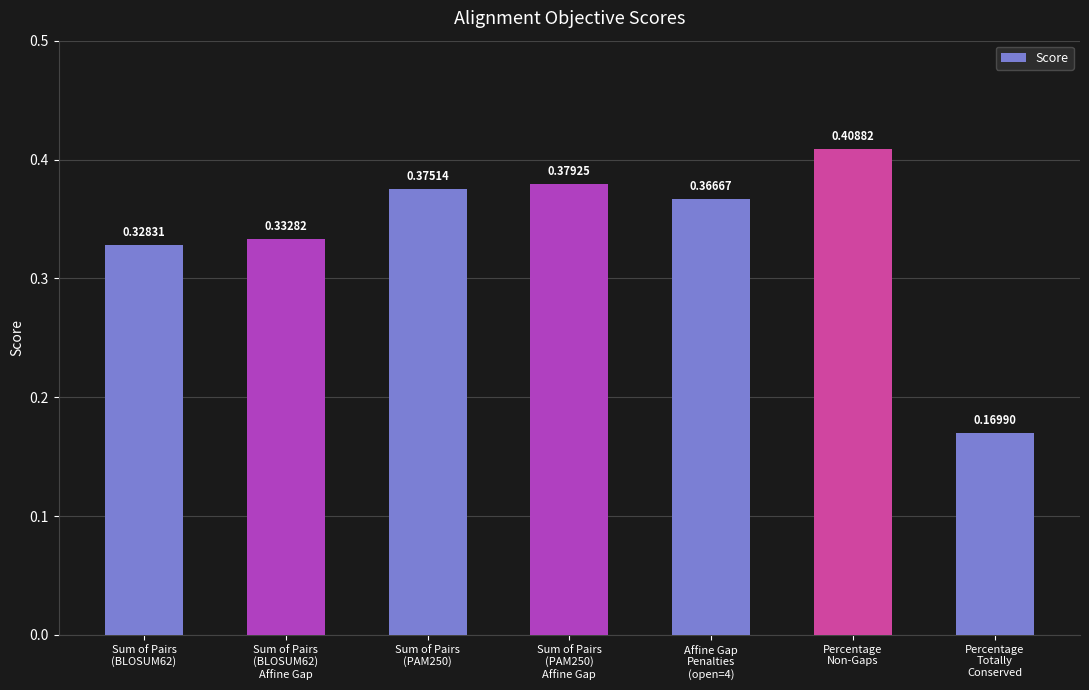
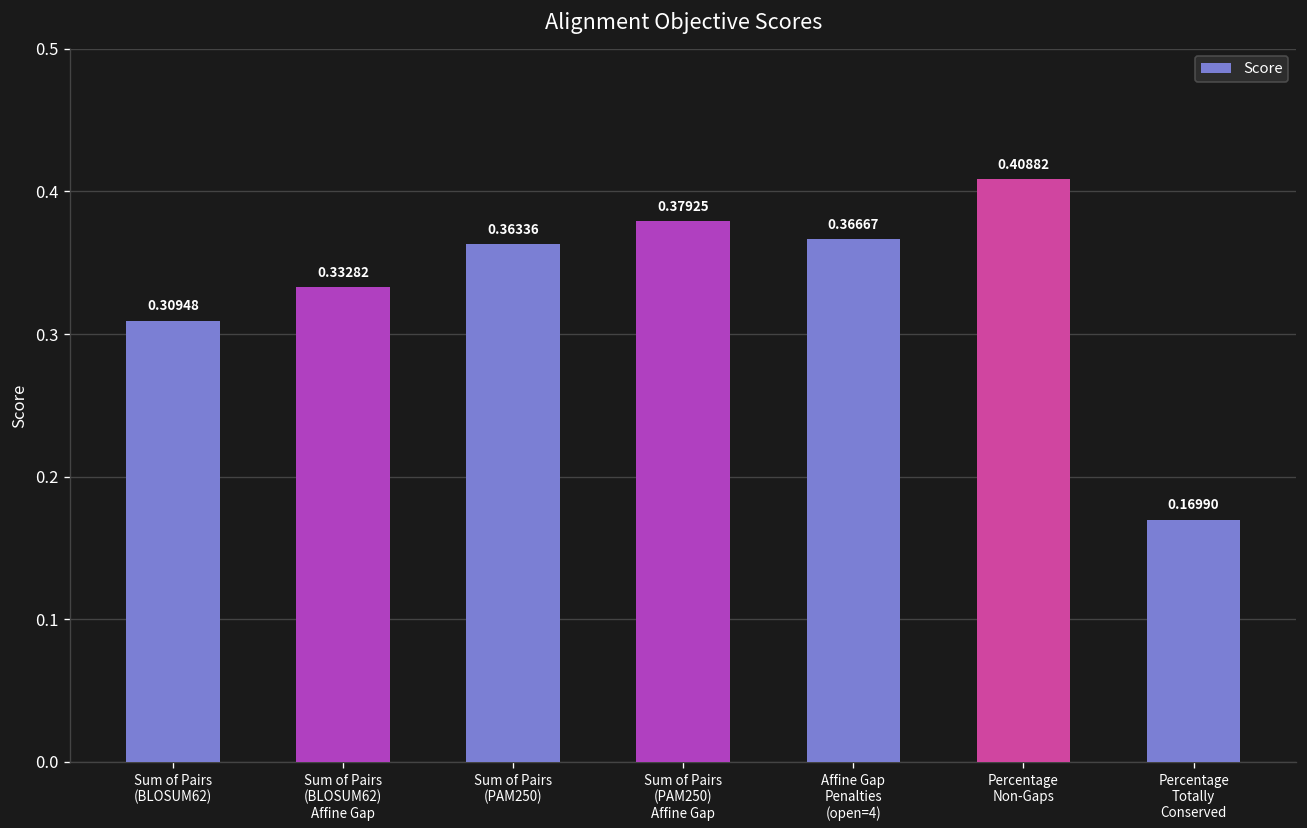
Sum of Pairs (BLOSUM62): 0.32831 -> 0.30948
Sum of Pairs (PAM250): 0.37514 -> 0.36336
